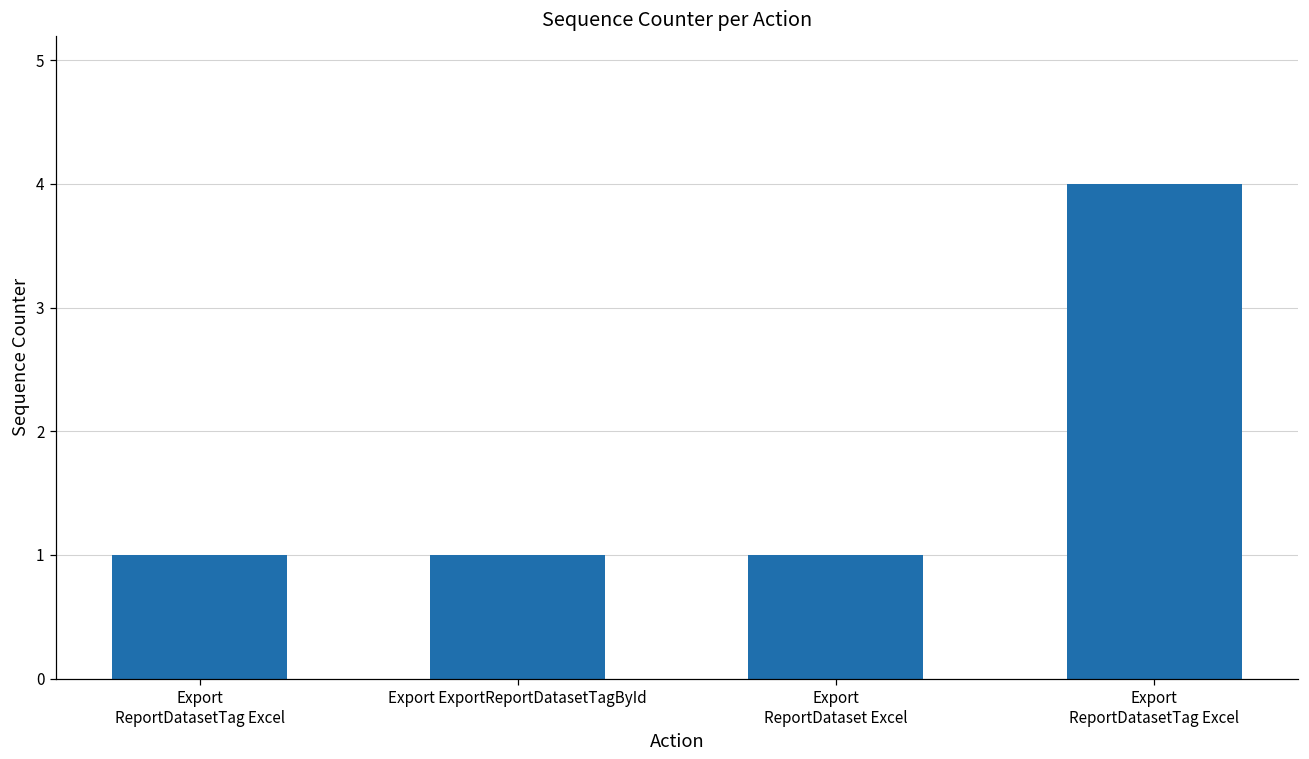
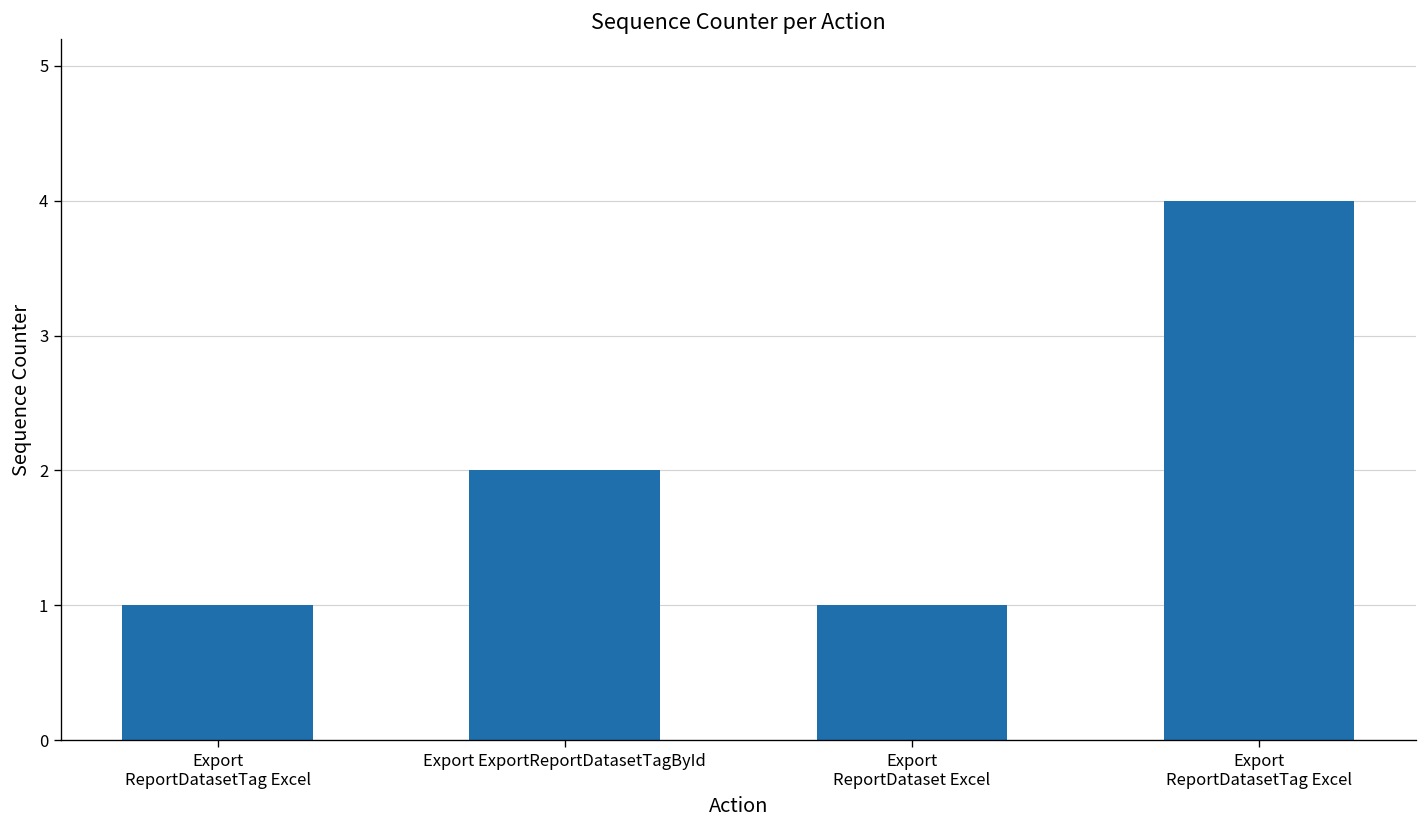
Export ExportReportDatasetTagById: 1 -> 2
